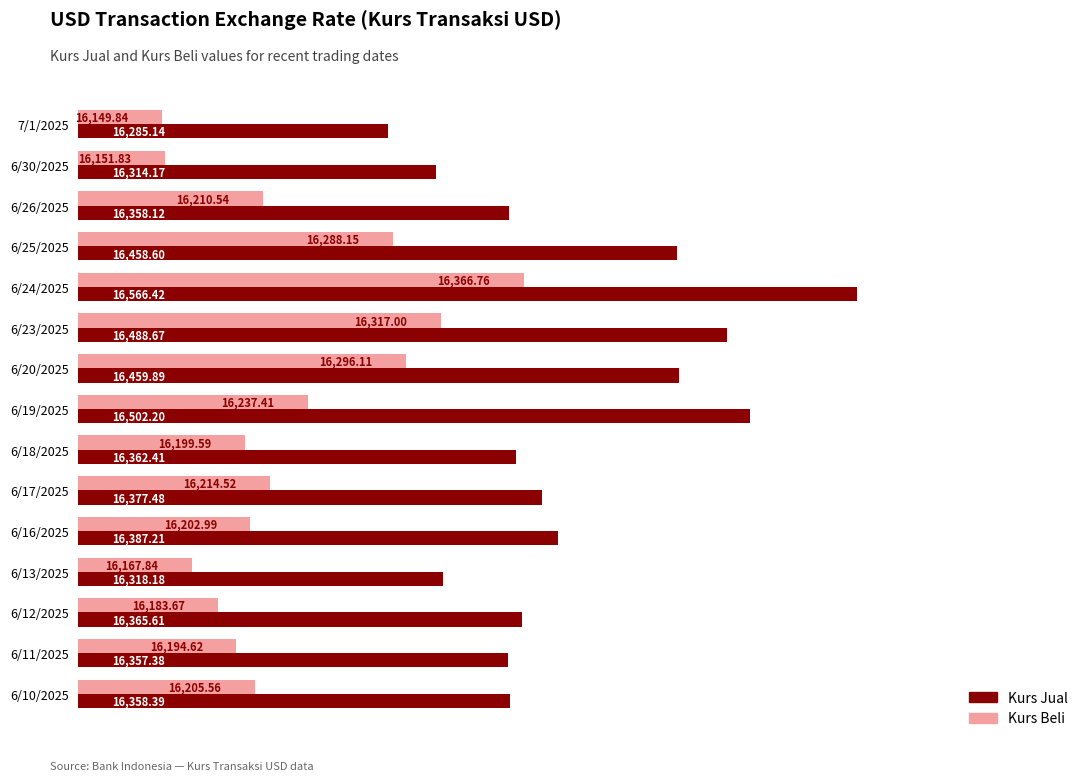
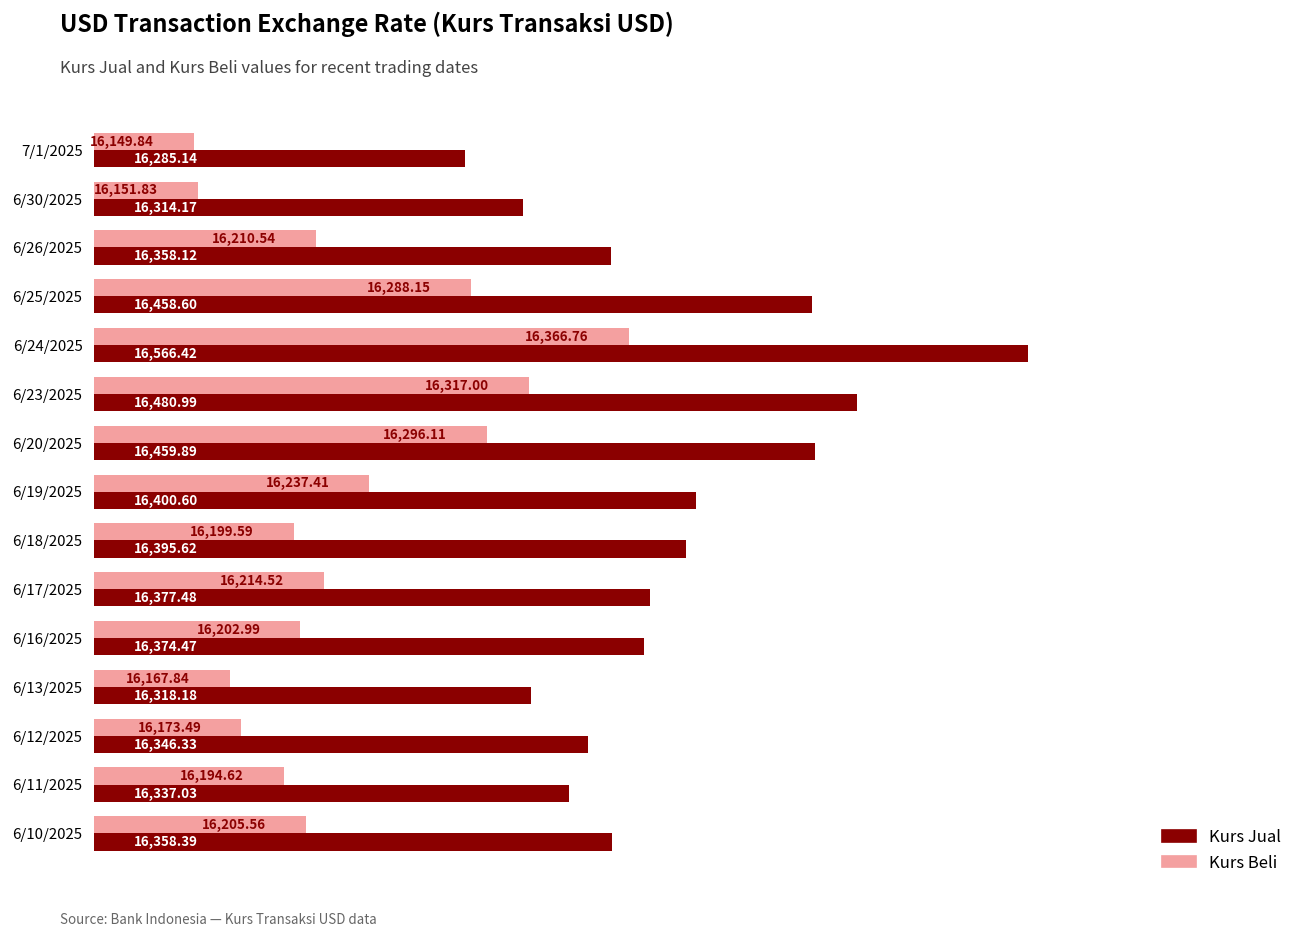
Kurs Jual, 6/23/2025: 16,488.67 -> 16,480.99
Kurs Jual, 6/19/2025: 16,502.20 -> 16,400.60
Kurs Jual, 6/18/2025: 16,362.41 -> 16,395.62
Kurs Jual, 6/16/2025: 16,387.21 -> 16,374.47
Kurs Beli, 6/12/2025: 16,183.67 -> 16,173.49
Kurs Jual, 6/12/2025: 16,365.61 -> 16,346.33
Kurs Jual, 6/11/2025: 16,357.38 -> 16,337.03
